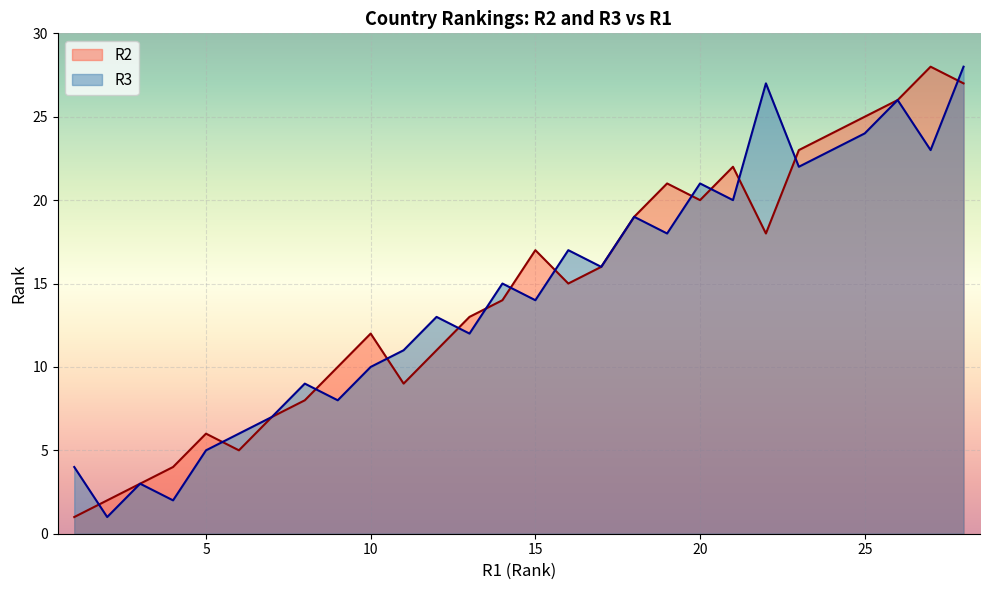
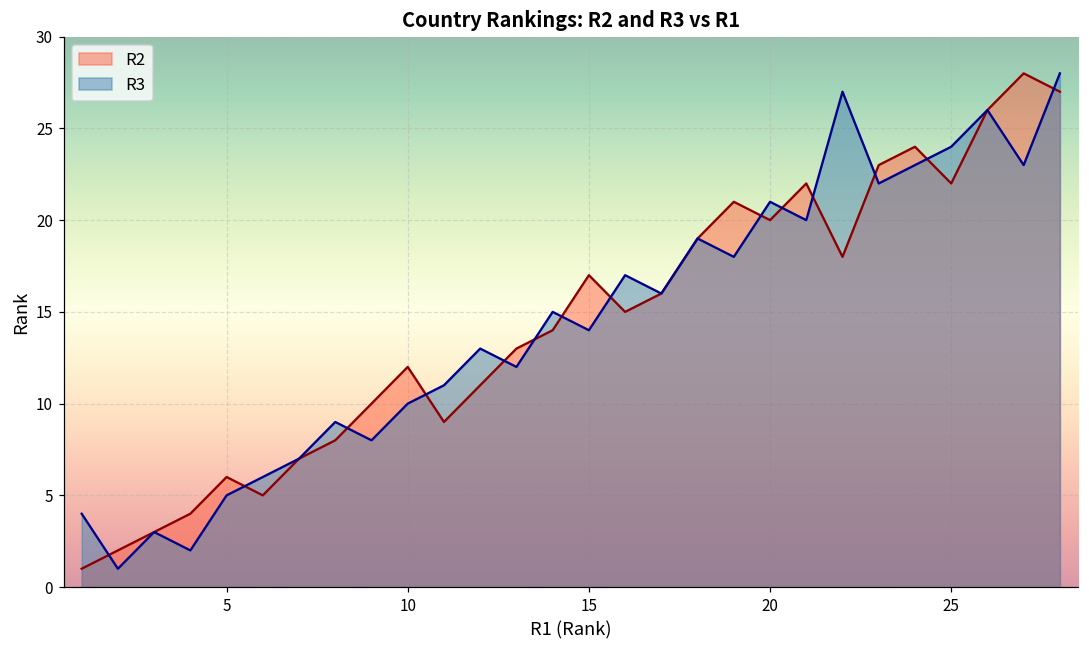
R2, 25: 25 -> 22
